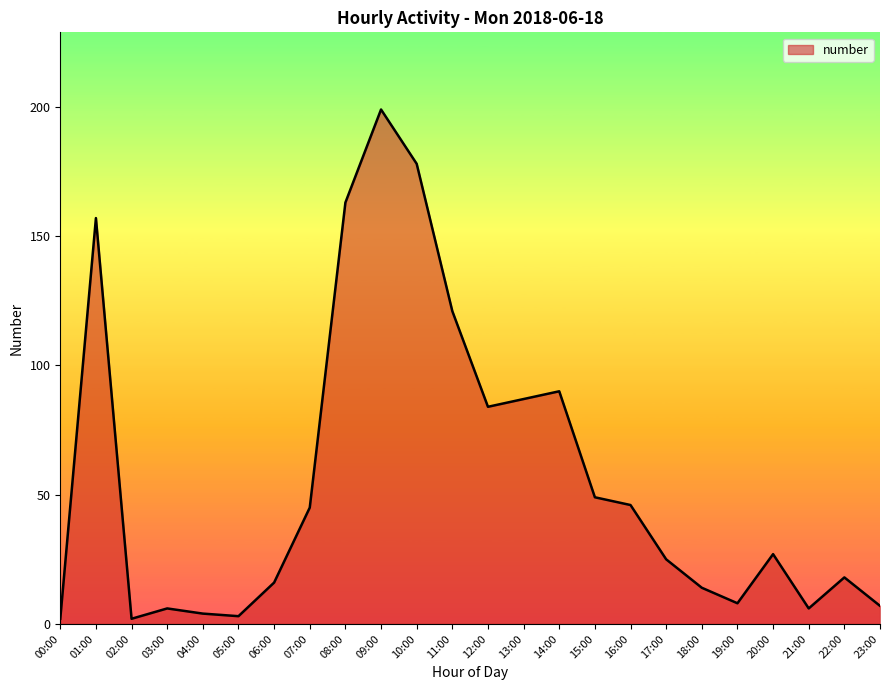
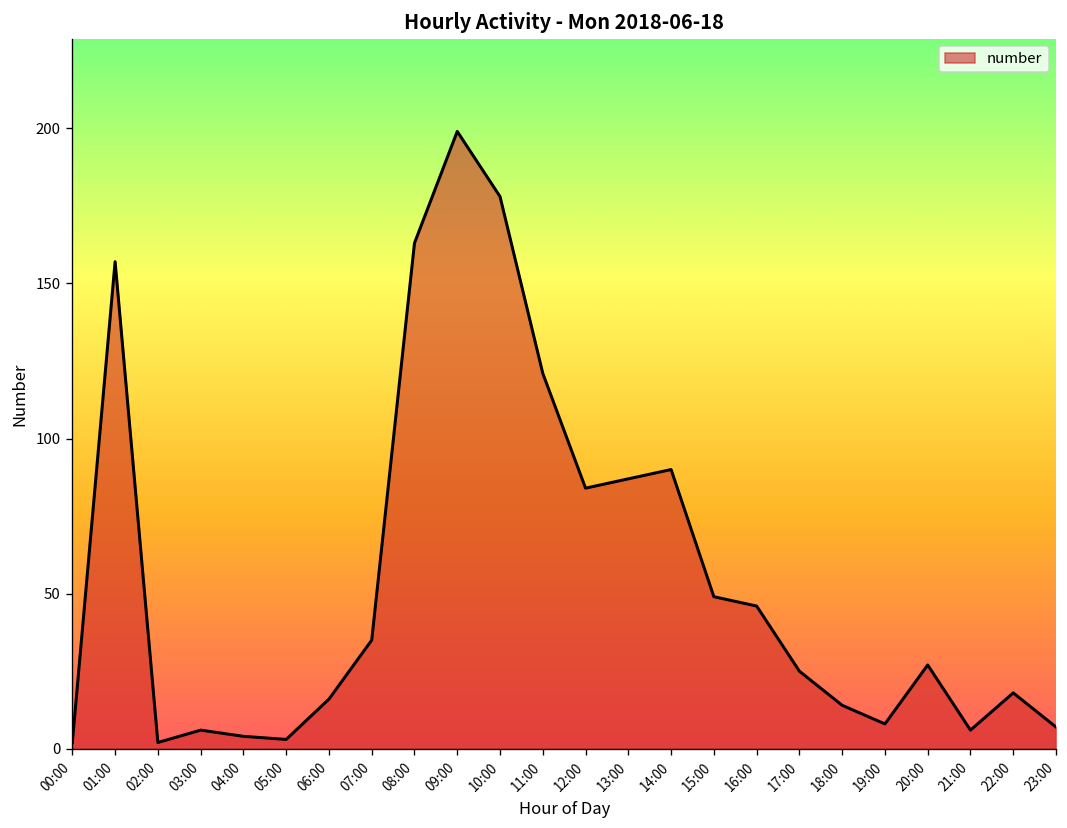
07:00: 45 -> 35
